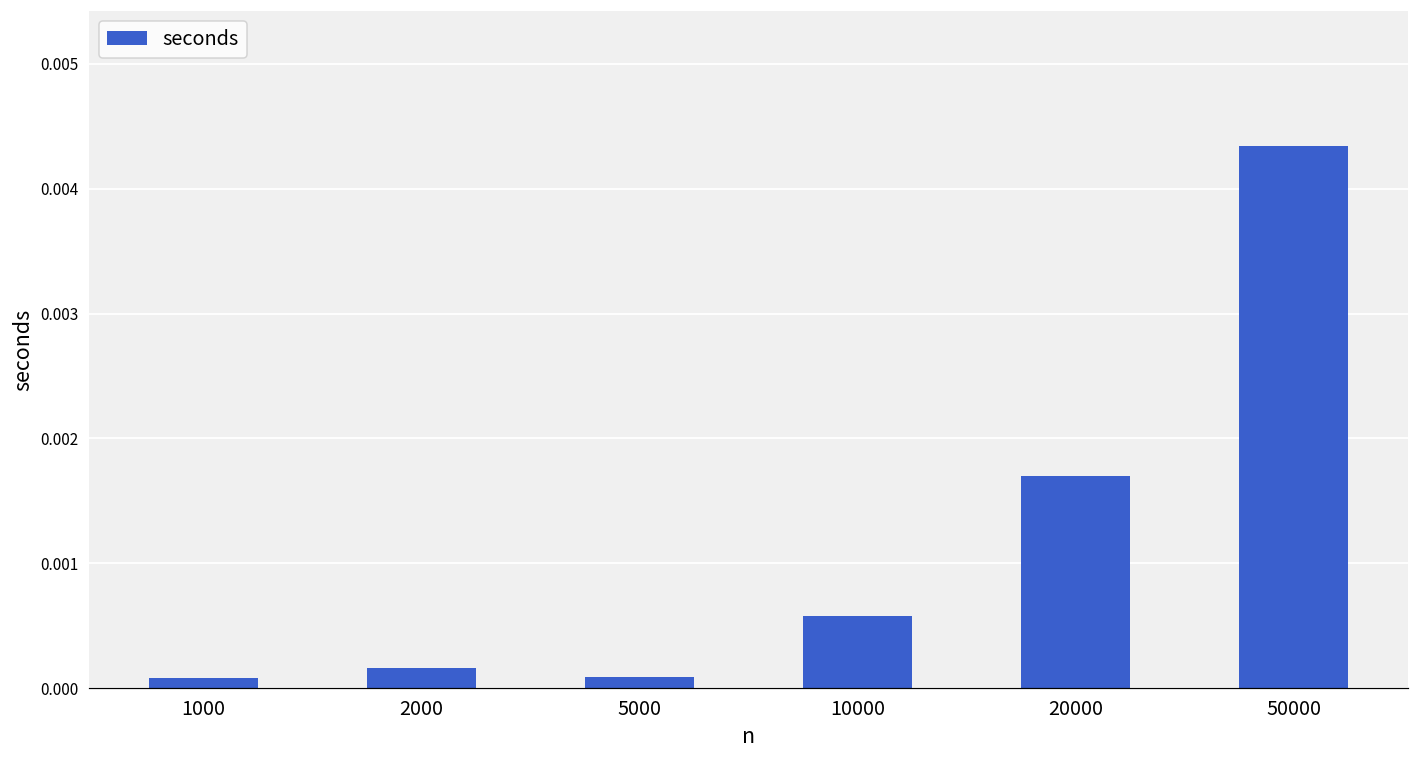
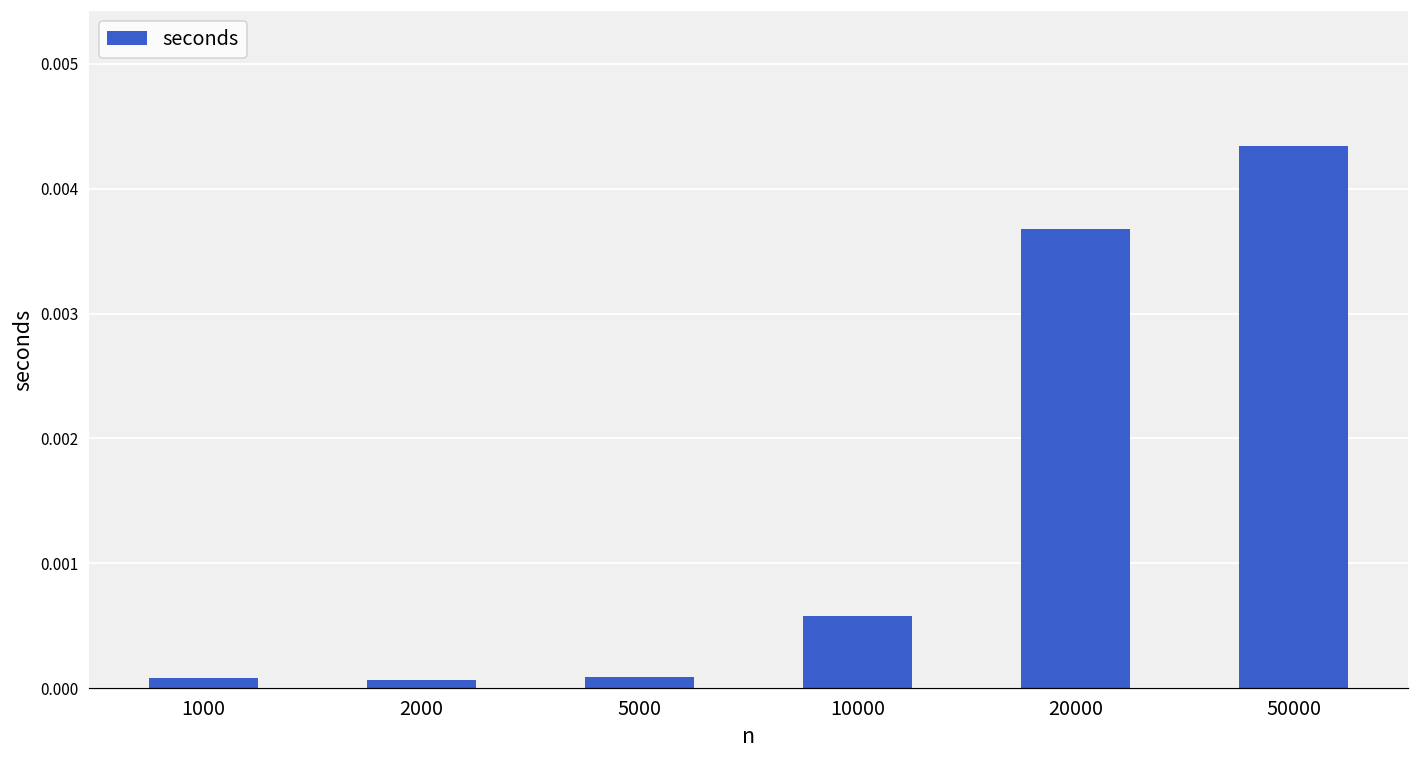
2000: 0.00016 -> 0.00007
20000: 0.00170 -> 0.00367
